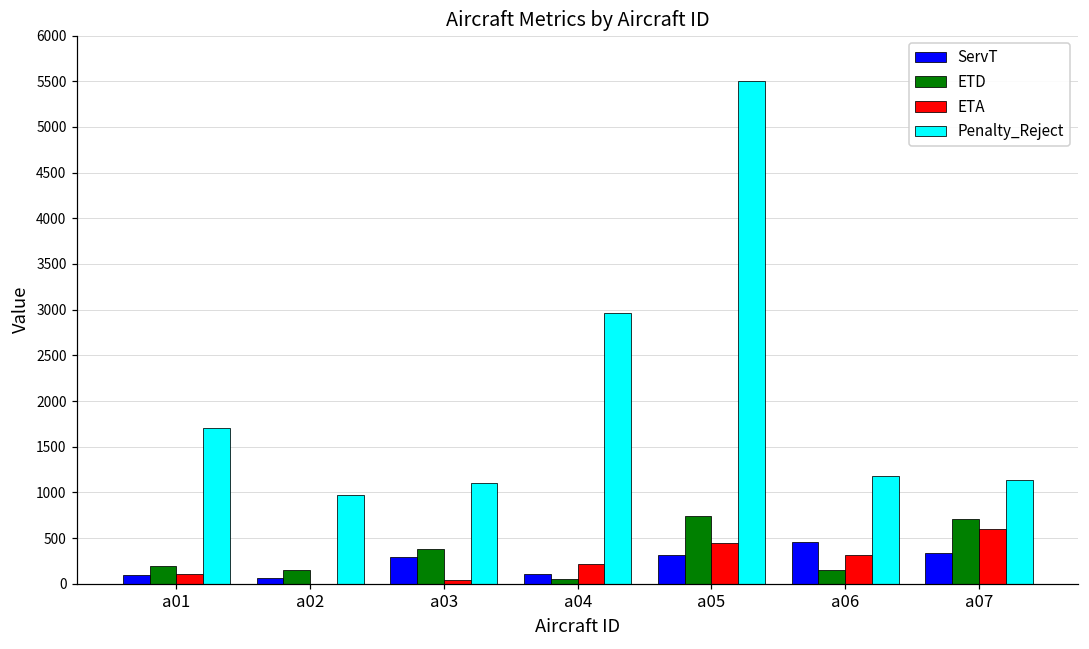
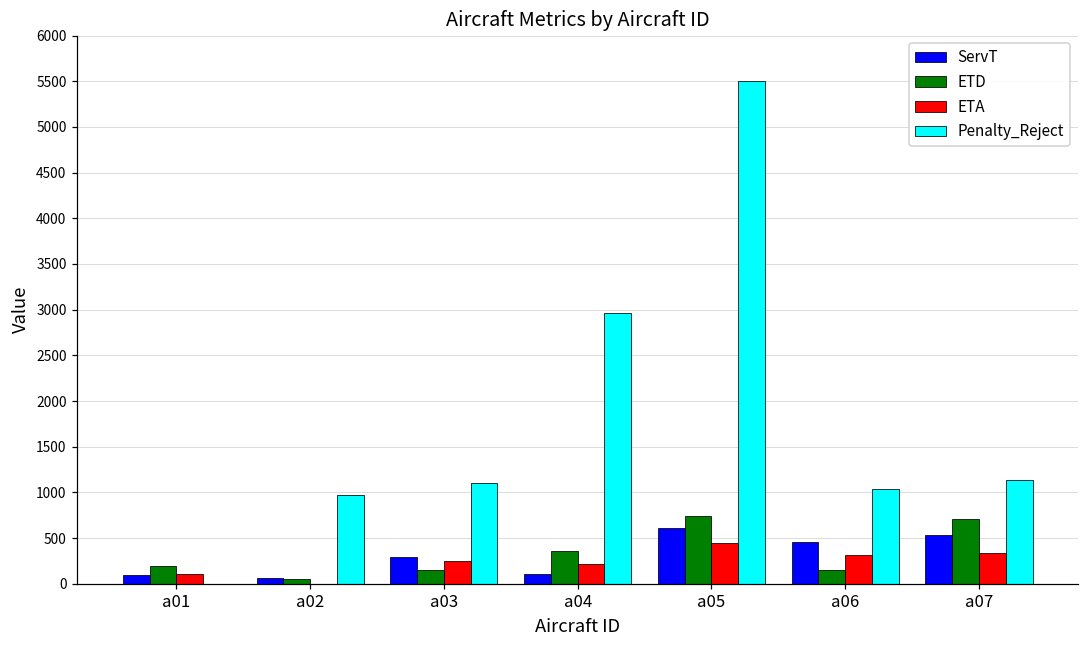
Penalty_Reject, a01: 1700 -> 0
ETD, a02: 200 -> 0
ETD, a03: 400 -> 200
ETA, a03: 0 -> 200
ETD, a04: 100 -> 400
ServT, a05: 300 -> 600
Penalty_Reject, a06: 1200 -> 1000
ServT, a07: 300 -> 500
ETA, a07: 600 -> 300
